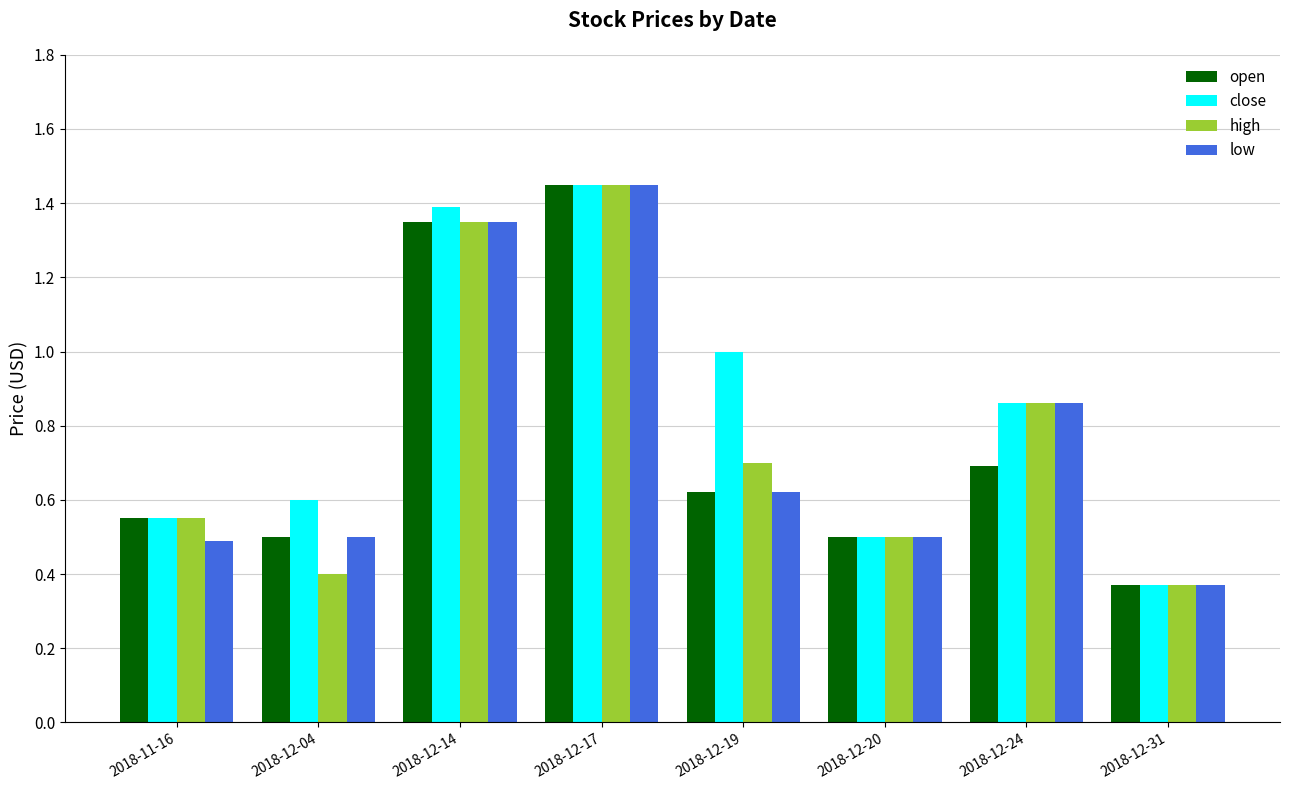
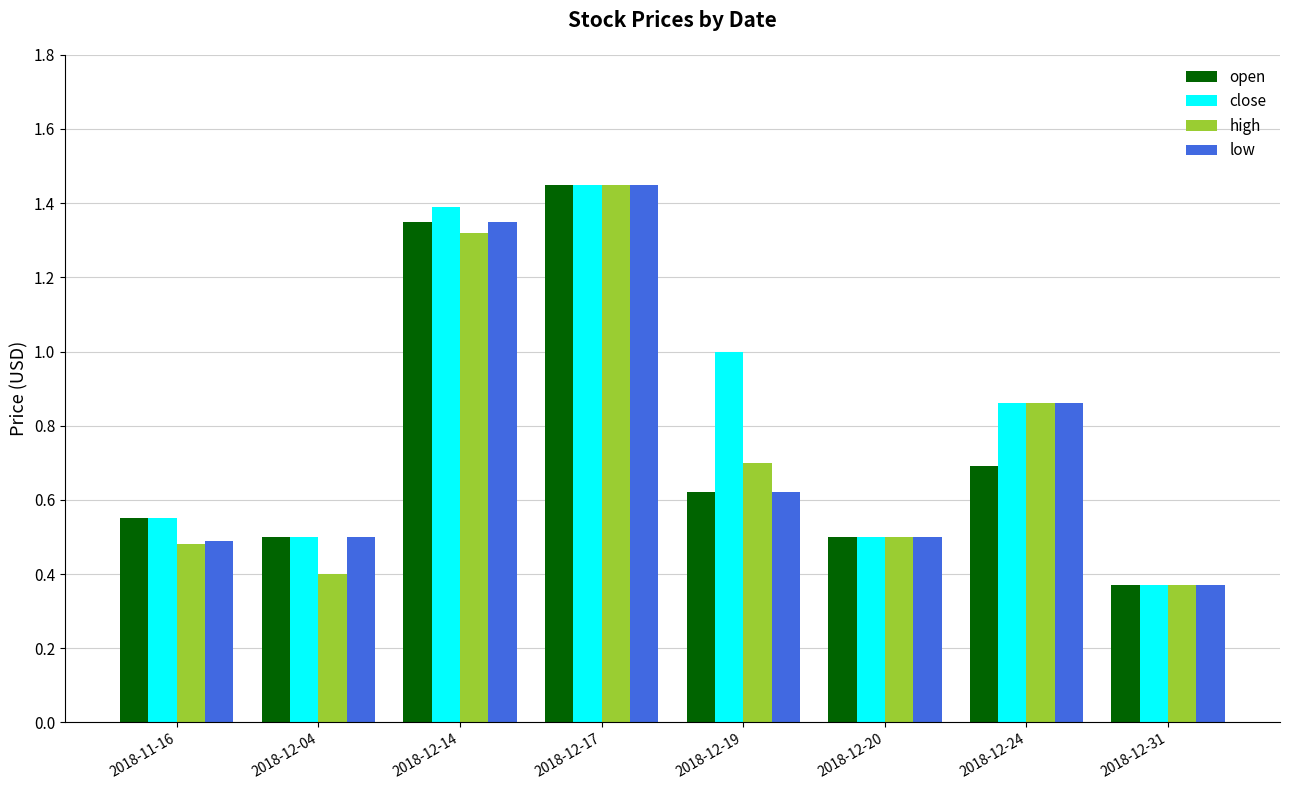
high, 2018-11-16: 0.55 -> 0.48
close, 2018-12-04: 0.6 -> 0.5
high, 2018-12-14: 1.35 -> 1.32
